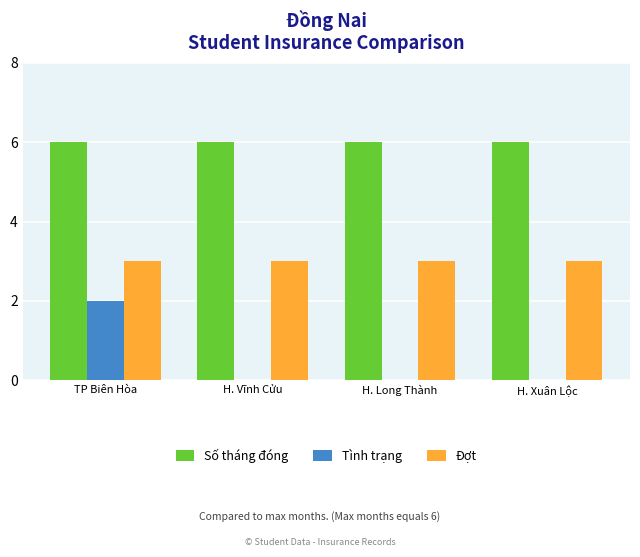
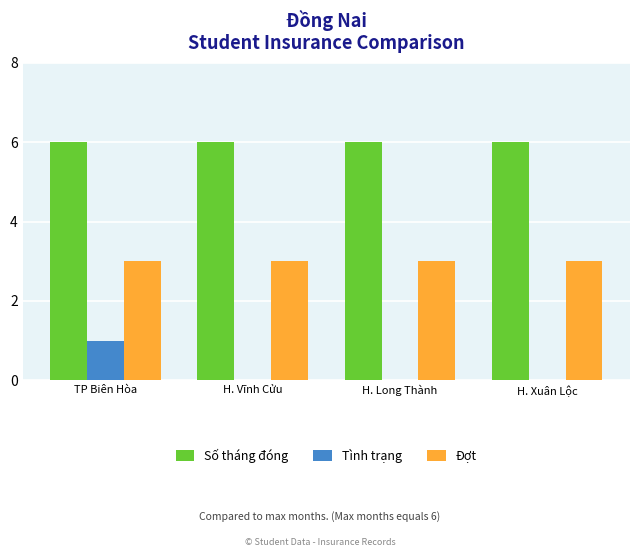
Tình trạng, TP Biên Hòa: 2 -> 1
